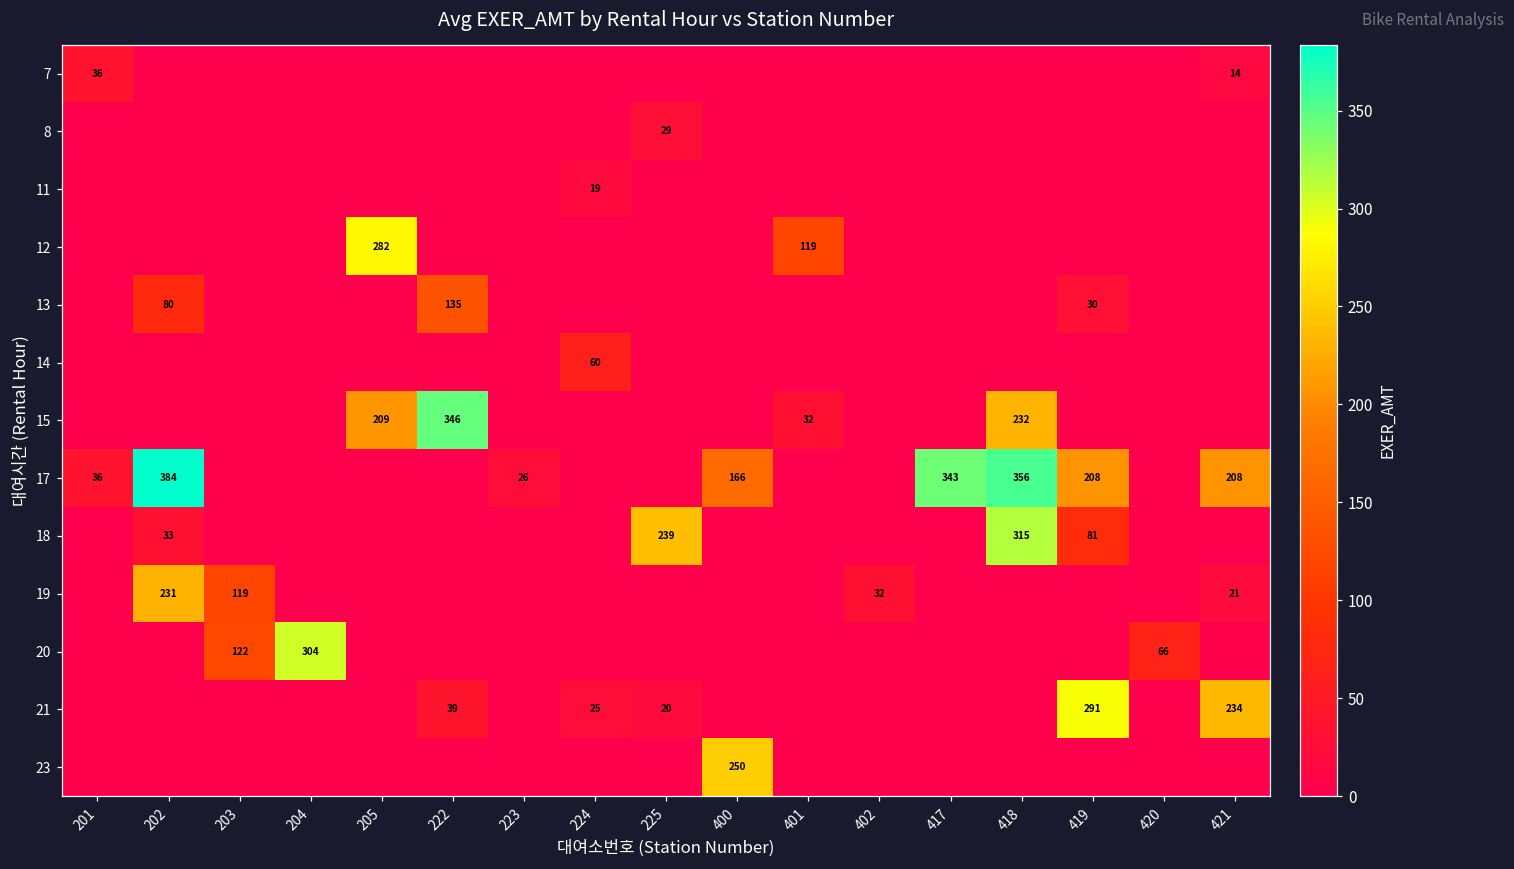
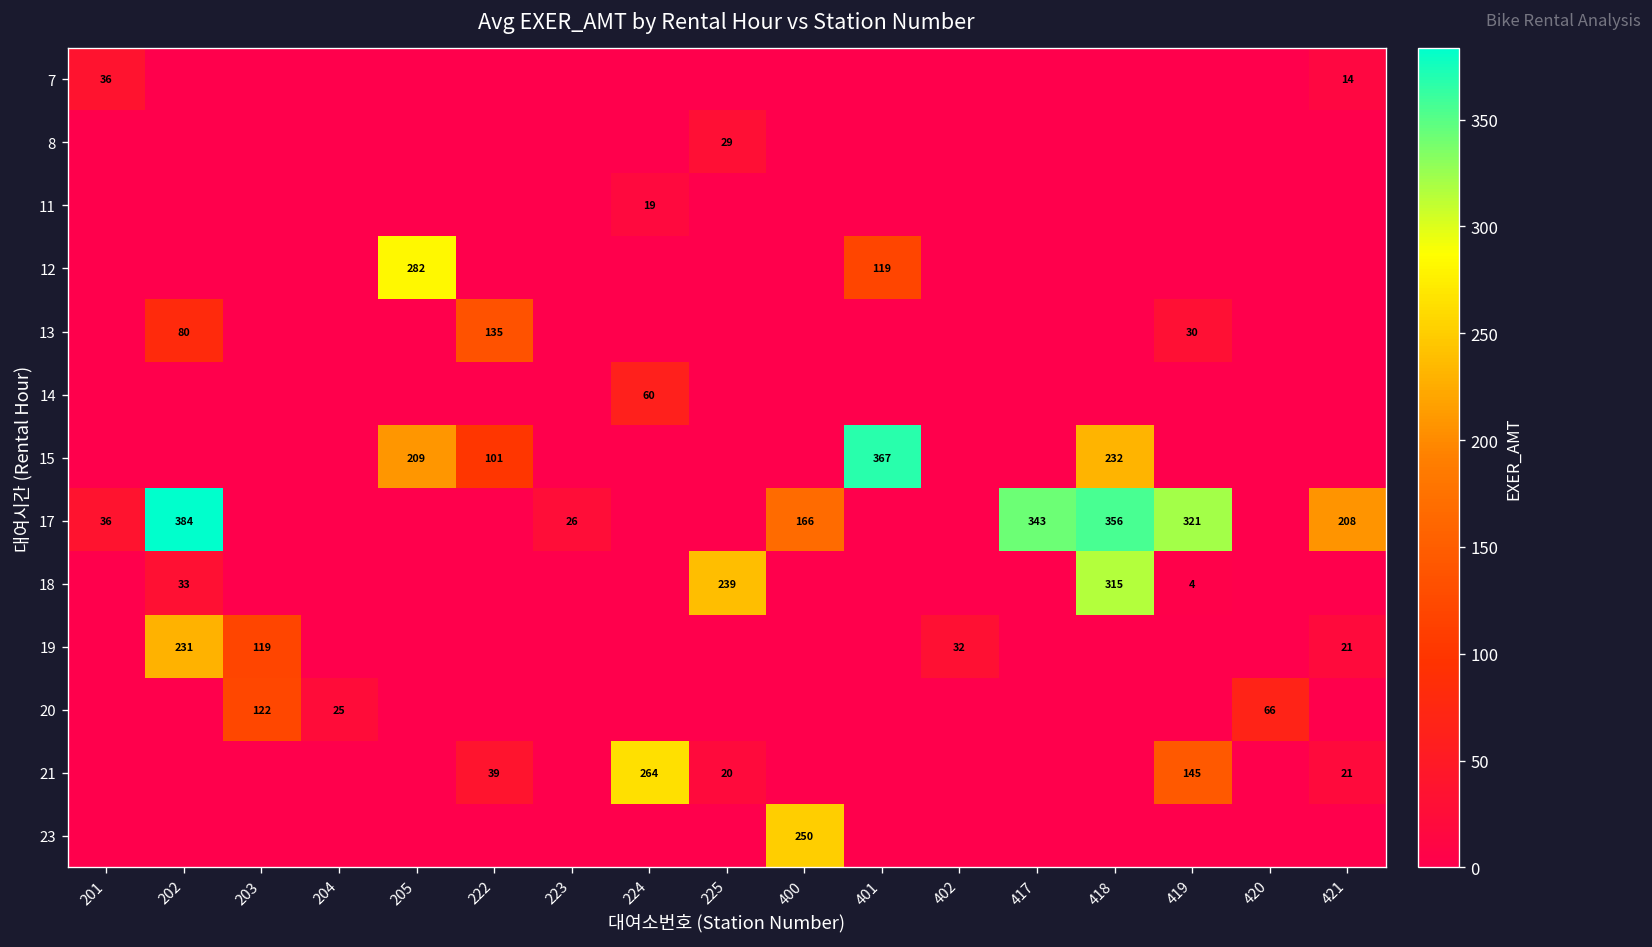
15, 222: 346 -> 101
15, 401: 32 -> 367
17, 419: 208 -> 321
18, 419: 81 -> 4
20, 204: 304 -> 25
21, 224: 25 -> 264
21, 419: 291 -> 145
21, 421: 234 -> 21
